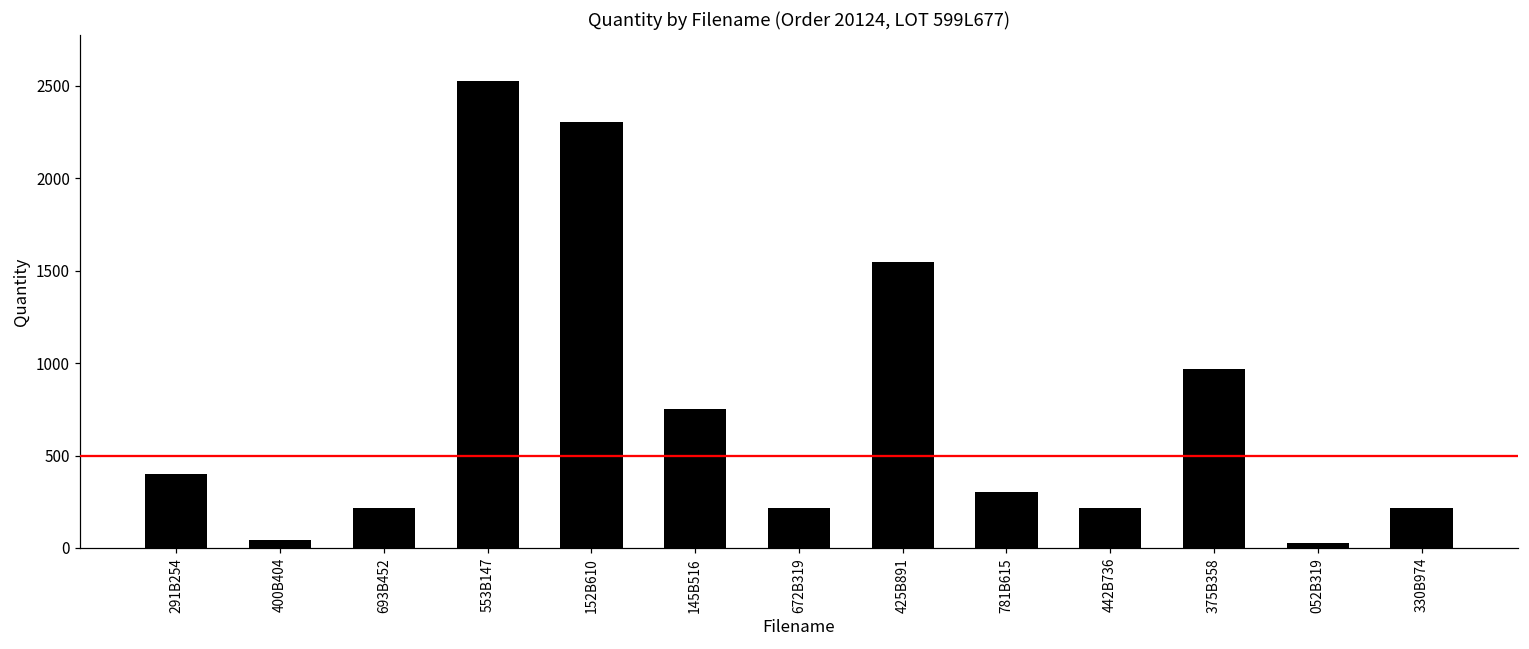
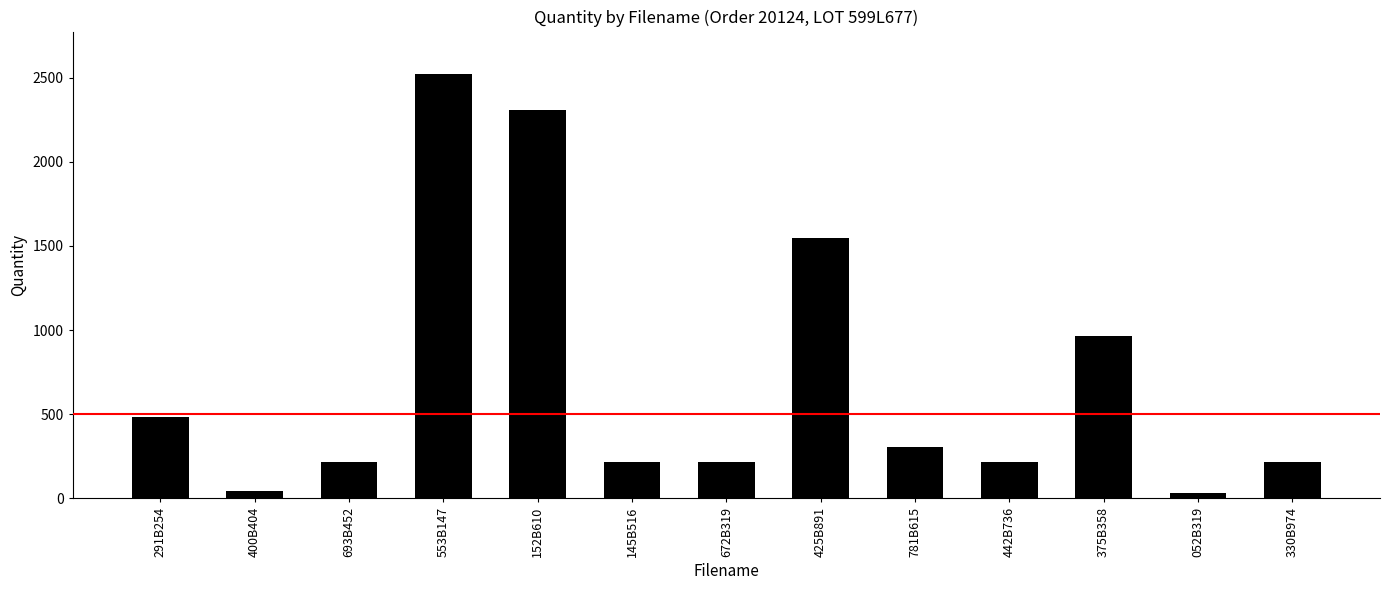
291B254: 400 -> 490
145B516: 750 -> 220
